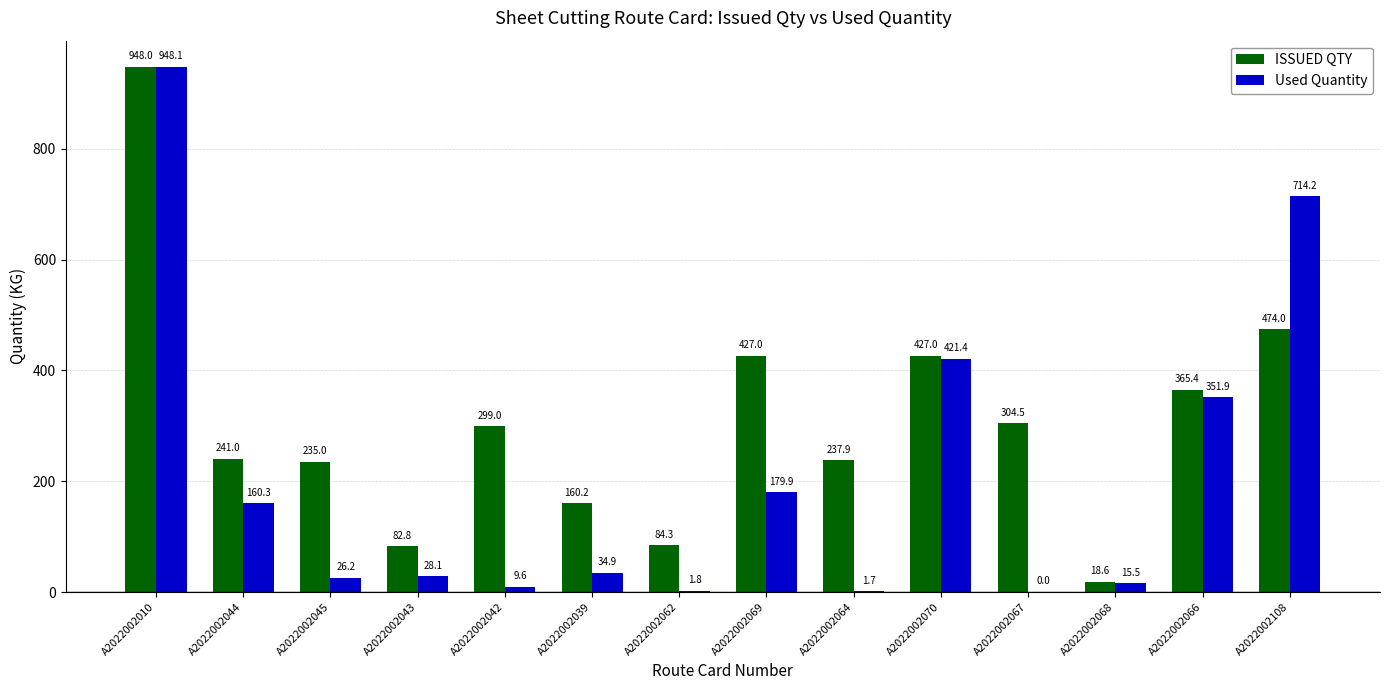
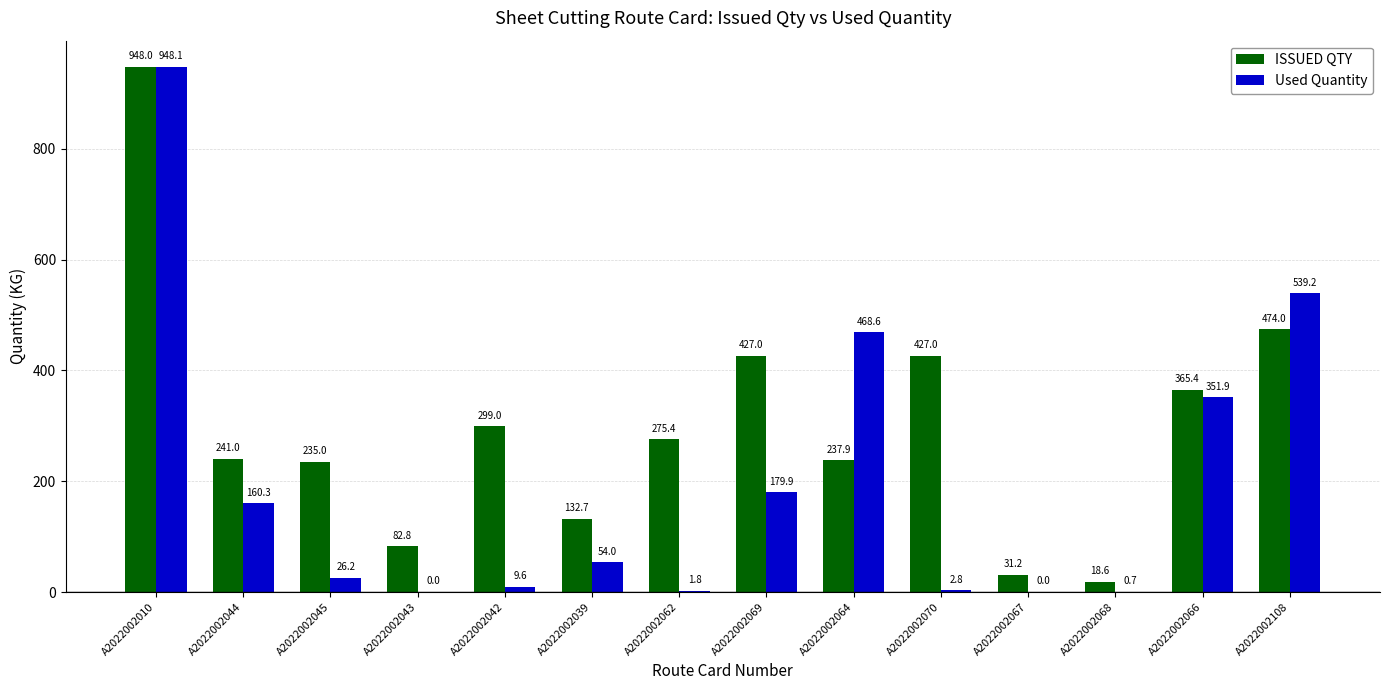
Used Quantity, A2022002043: 28.1 -> 0.0
ISSUED QTY, A2022002039: 160.2 -> 132.7
Used Quantity, A2022002039: 34.9 -> 54.0
ISSUED QTY, A2022002062: 84.3 -> 275.4
Used Quantity, A2022002064: 1.7 -> 468.6
Used Quantity, A2022002070: 421.4 -> 2.8
ISSUED QTY, A2022002067: 304.5 -> 31.2
Used Quantity, A2022002068: 15.5 -> 0.7
Used Quantity, A2022002108: 714.2 -> 539.2
